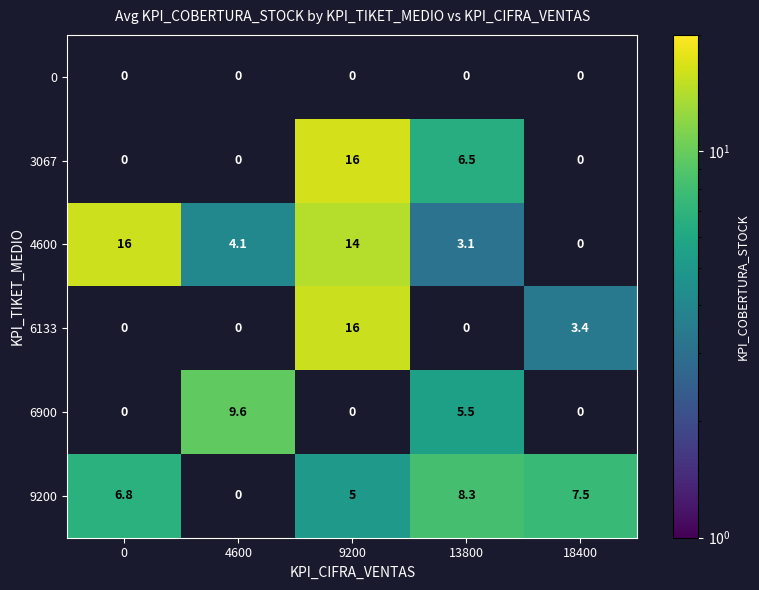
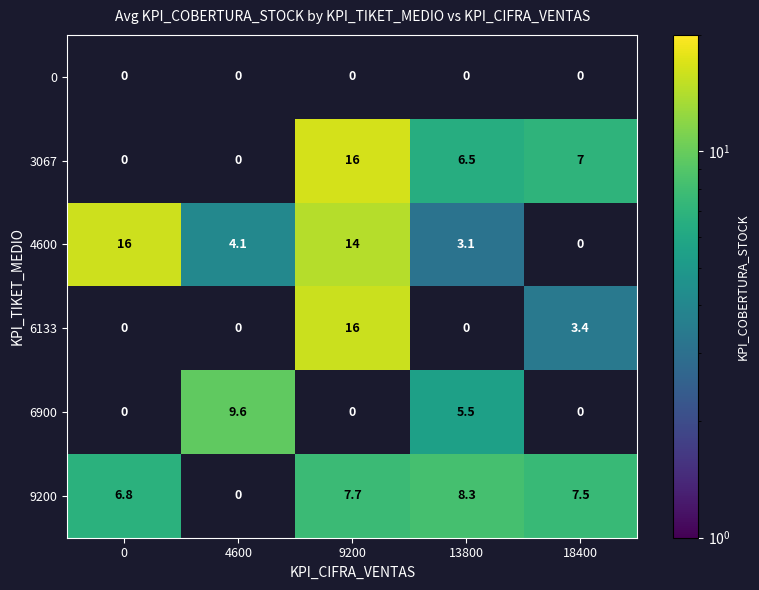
3067, 18400: 0 -> 7
9200, 9200: 5 -> 7.7
